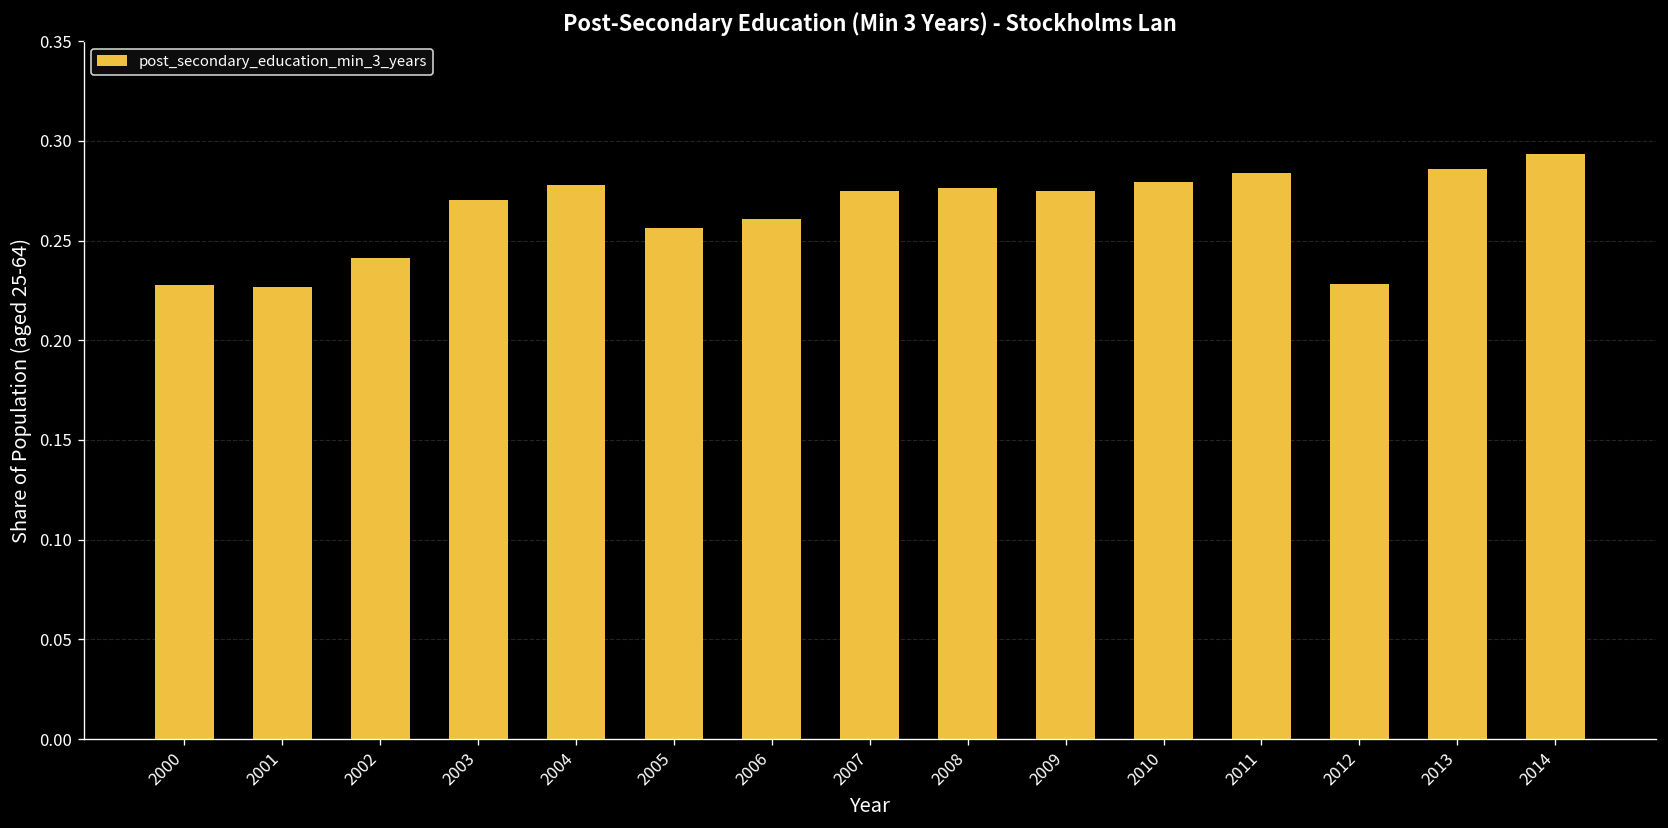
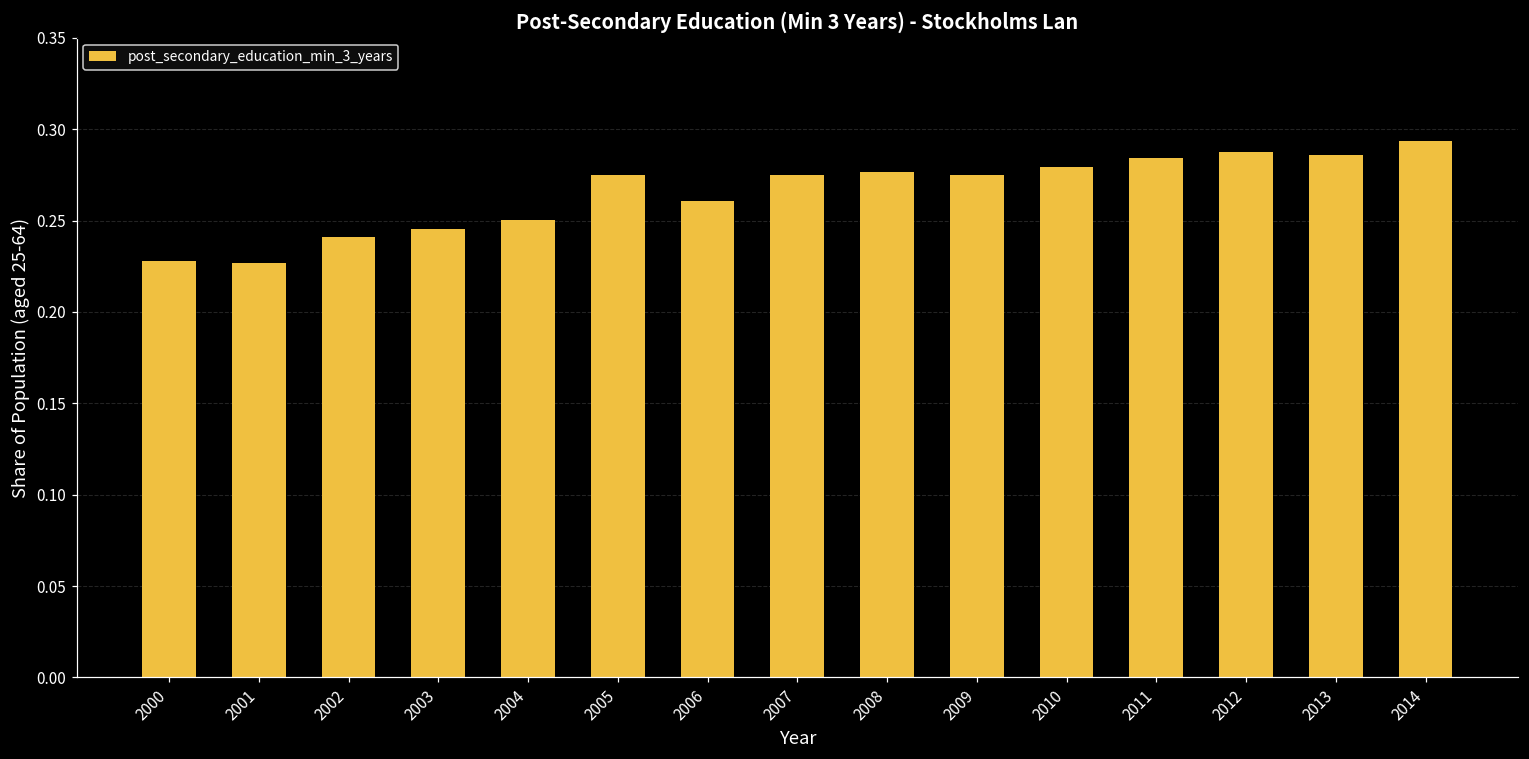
2003: 0.270 -> 0.245
2004: 0.278 -> 0.250
2005: 0.256 -> 0.275
2012: 0.228 -> 0.287
